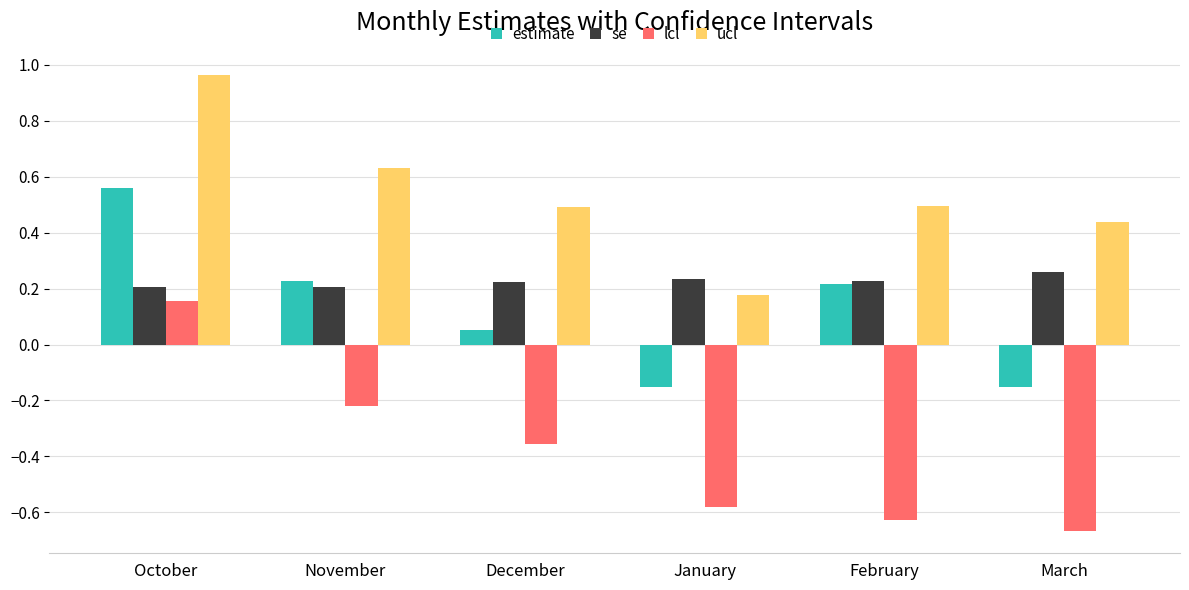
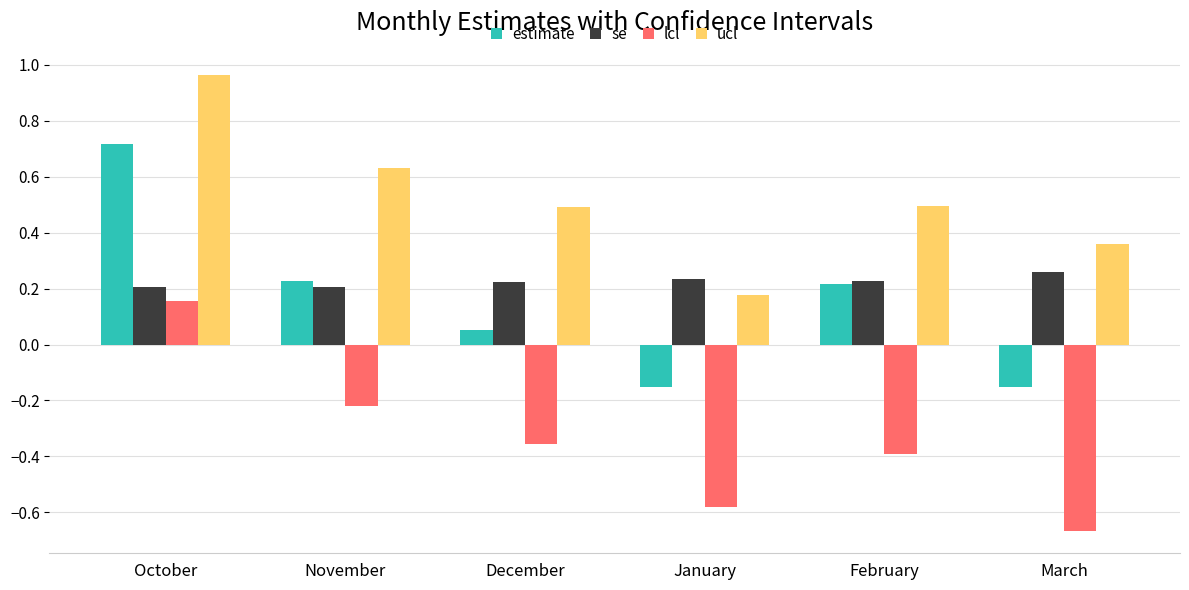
estimate, October: 0.56 -> 0.72
lcl, February: -0.63 -> -0.39
ucl, March: 0.44 -> 0.36
